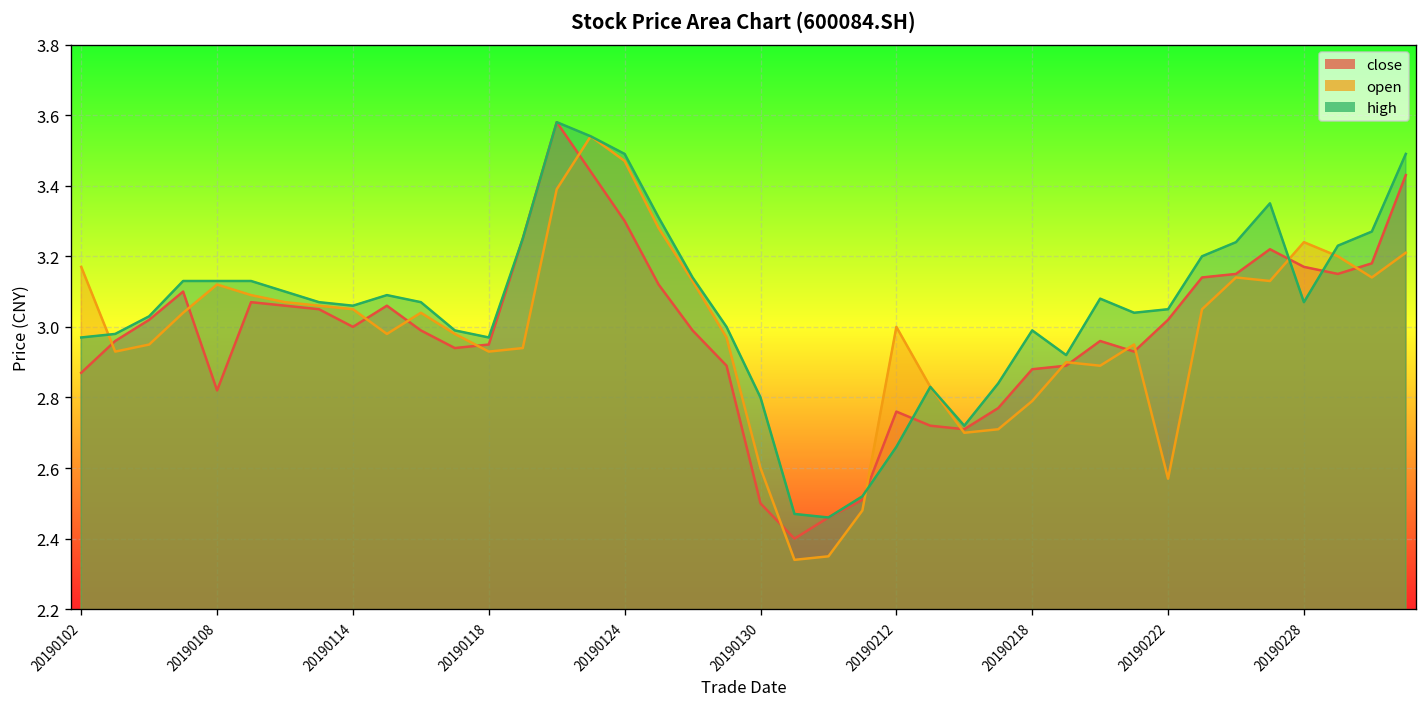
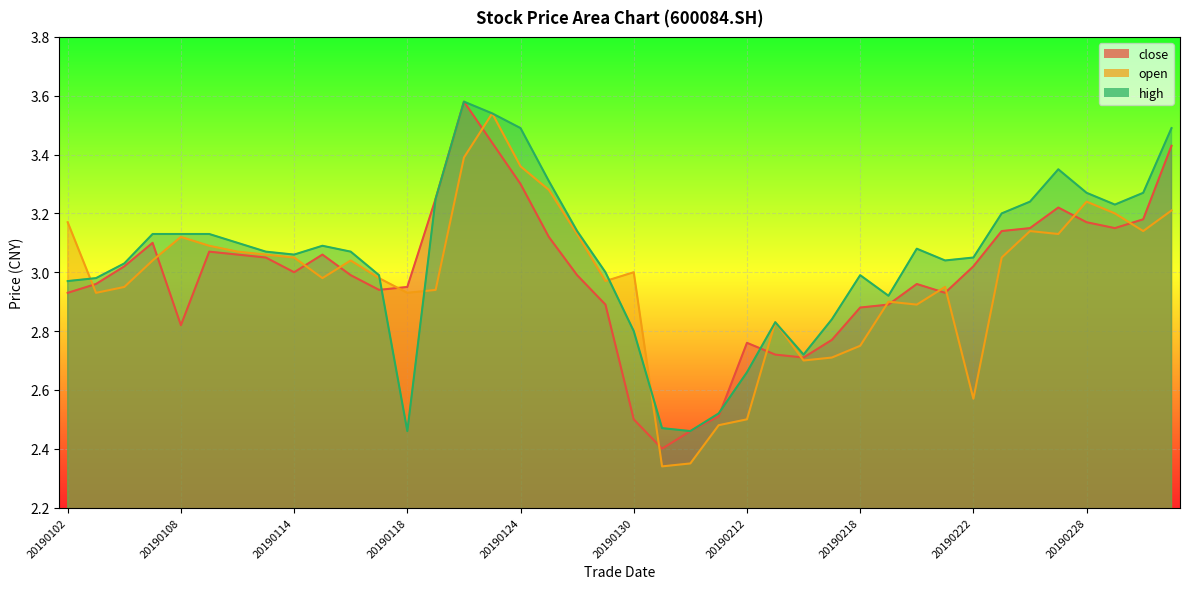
close, 20190102: 2.87 -> 2.93
high, 20190118: 2.97 -> 2.46
open, 20190124: 3.47 -> 3.36
open, 20190130: 2.6 -> 3.0
open, 20190212: 3.0 -> 2.5
open, 20190218: 2.79 -> 2.75
high, 20190228: 3.07 -> 3.27
